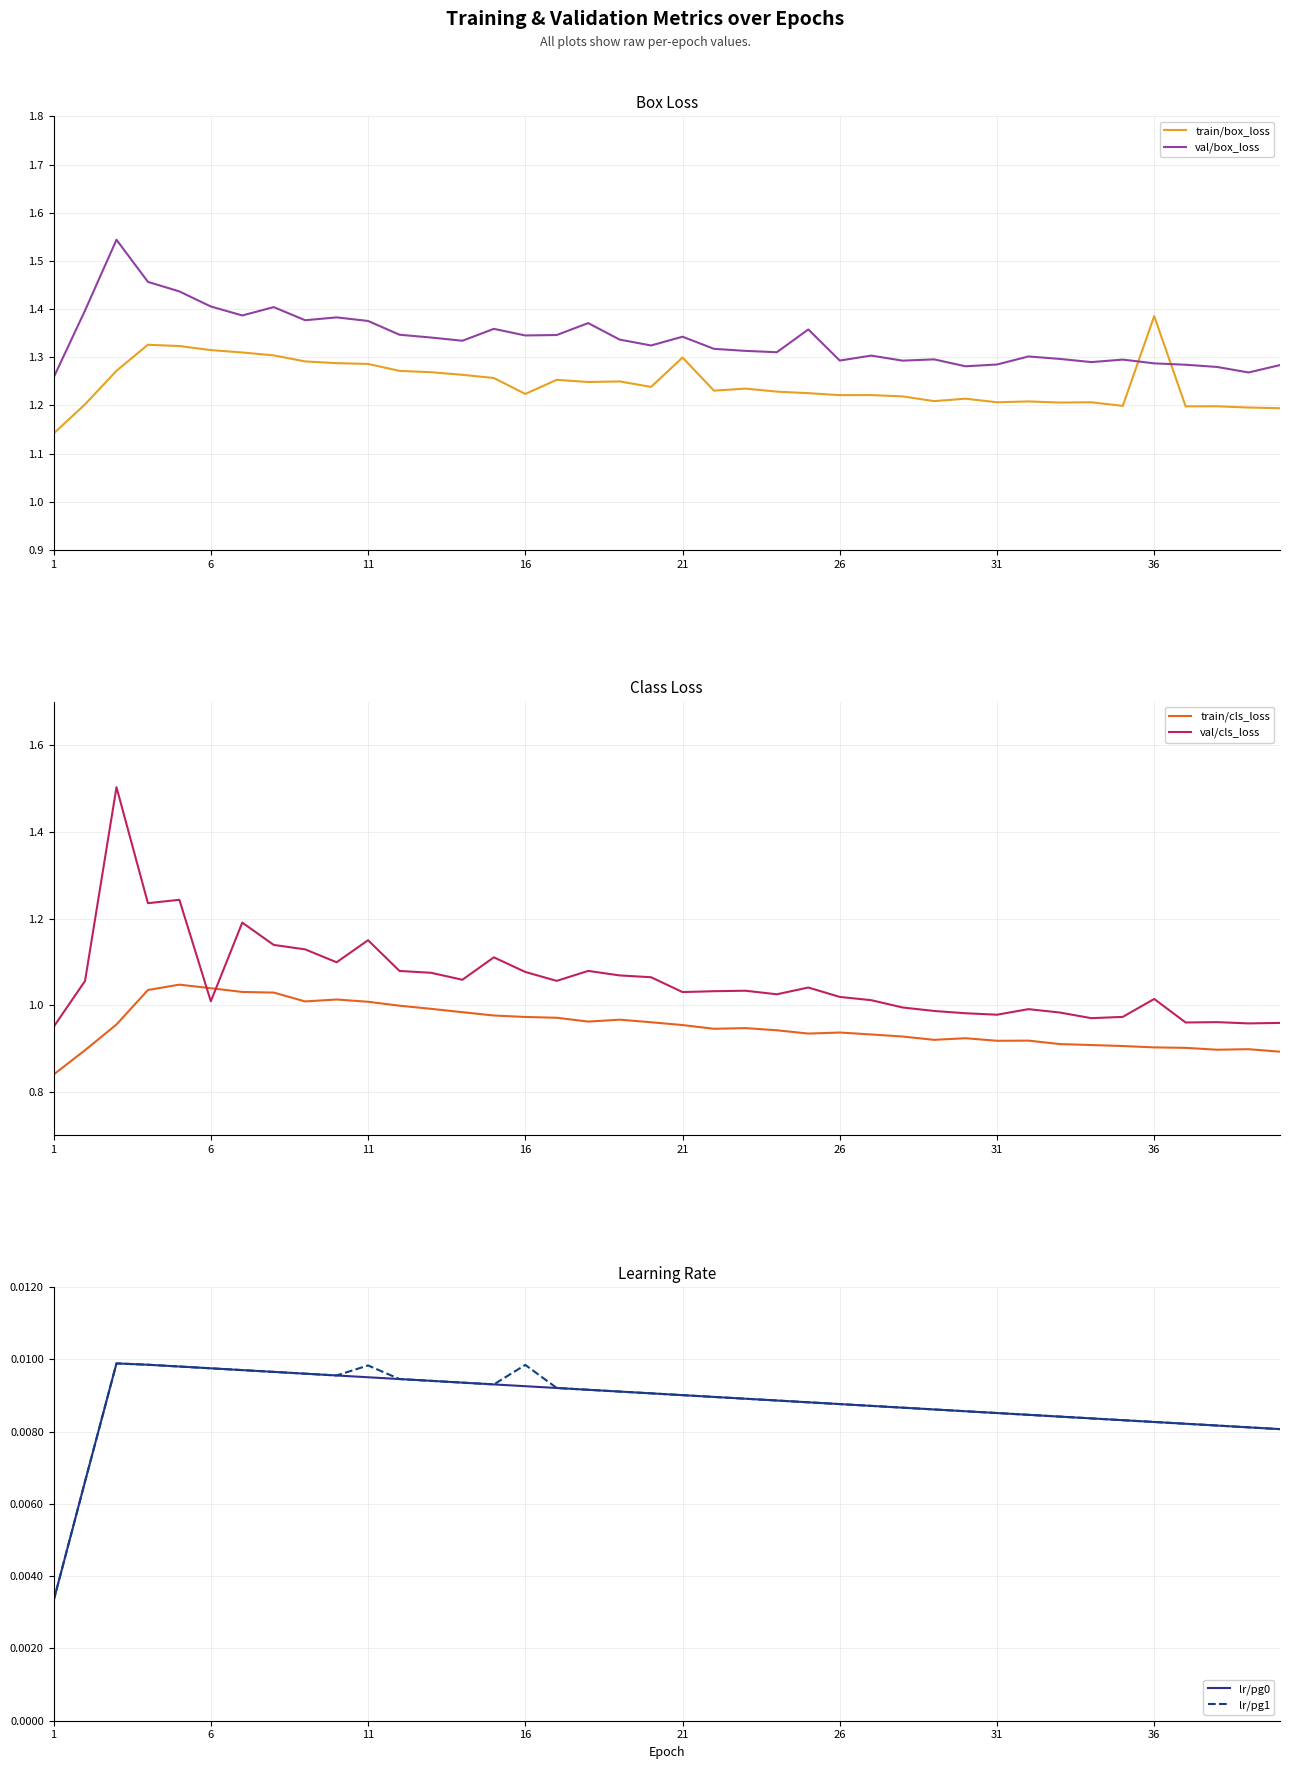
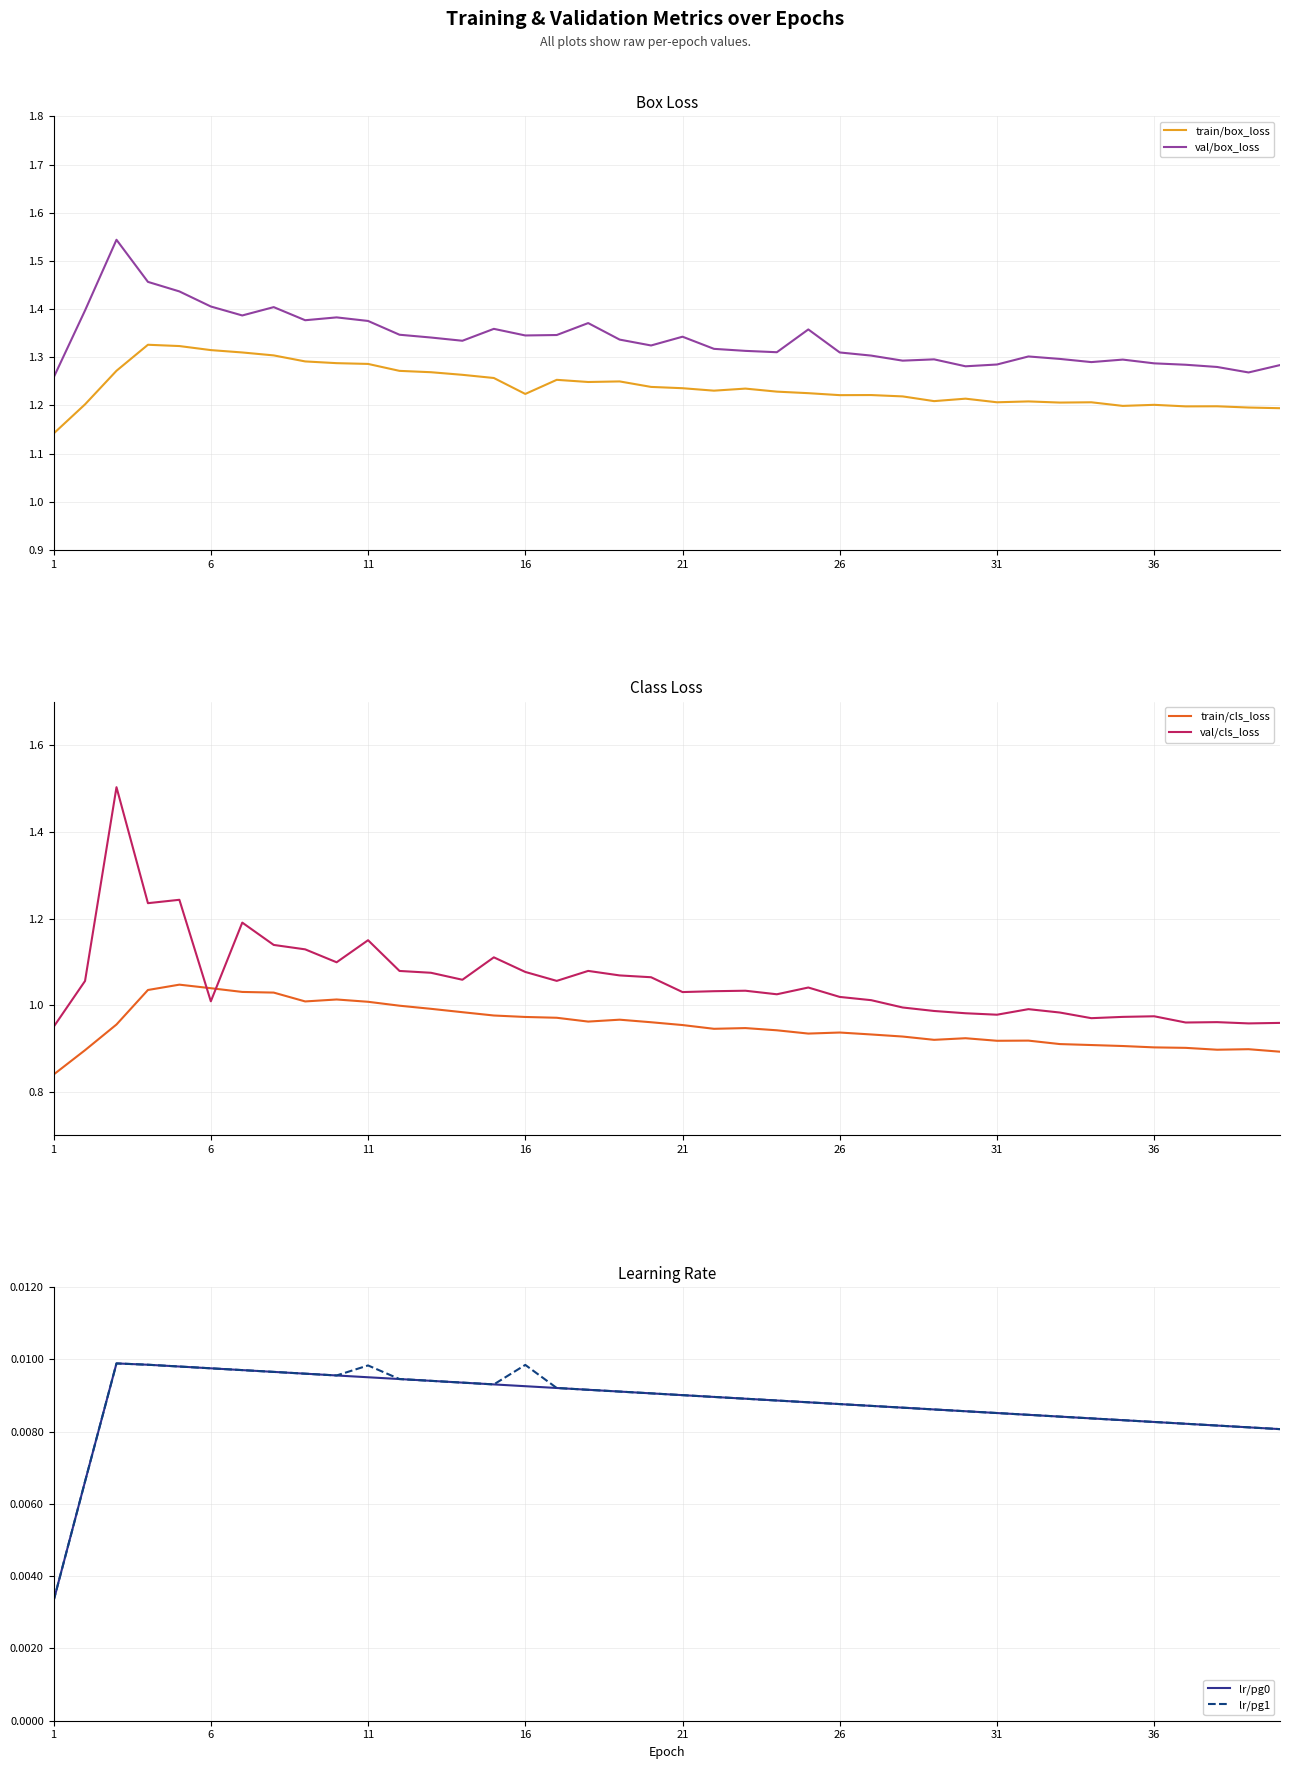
Box Loss, train/box_loss, 21: 1.30 -> 1.24
Box Loss, val/box_loss, 26: 1.29 -> 1.31
Box Loss, train/box_loss, 36: 1.39 -> 1.20
Class Loss, val/cls_loss, 36: 1.01 -> 0.97
